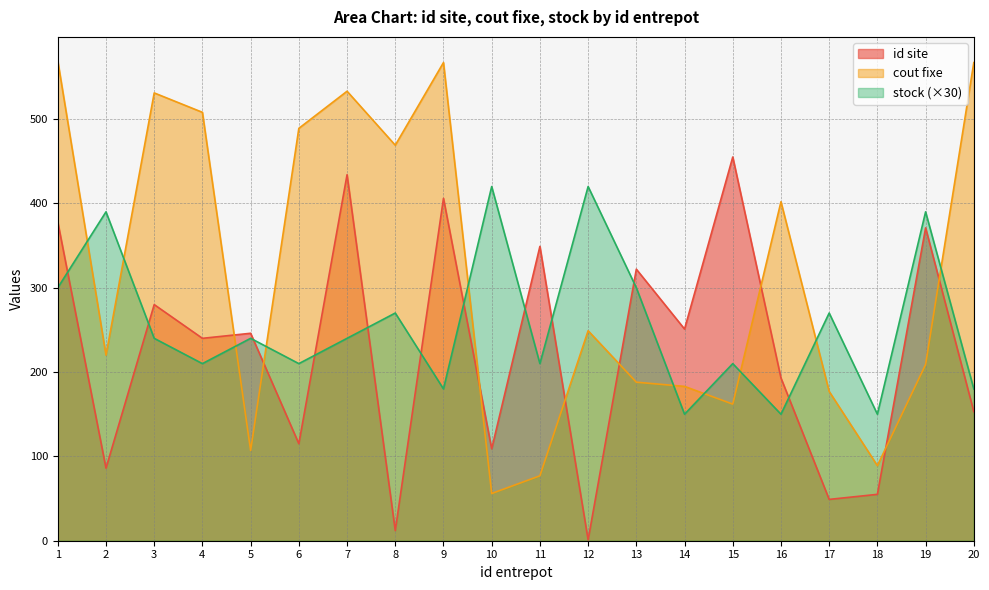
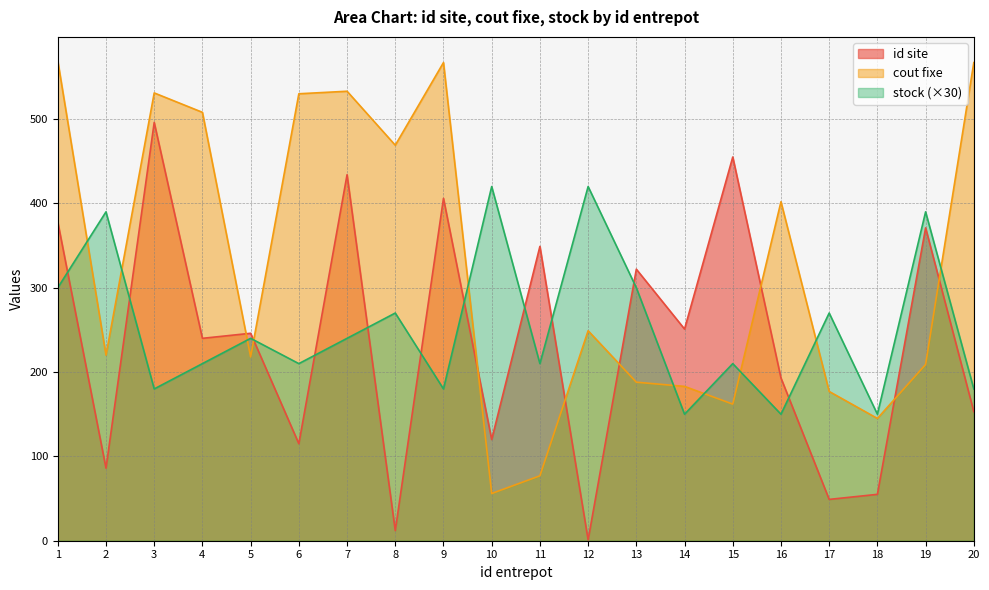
id site, 3: 280 -> 500
stock (×30), 3: 240 -> 180
cout fixe, 5: 110 -> 220
cout fixe, 6: 490 -> 530
id site, 10: 110 -> 120
cout fixe, 18: 90 -> 150
